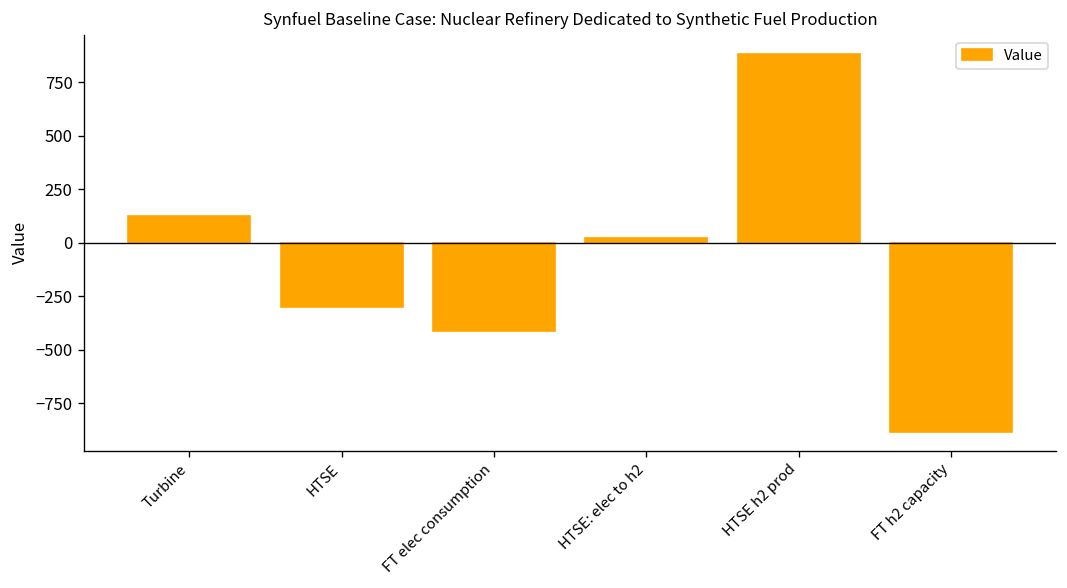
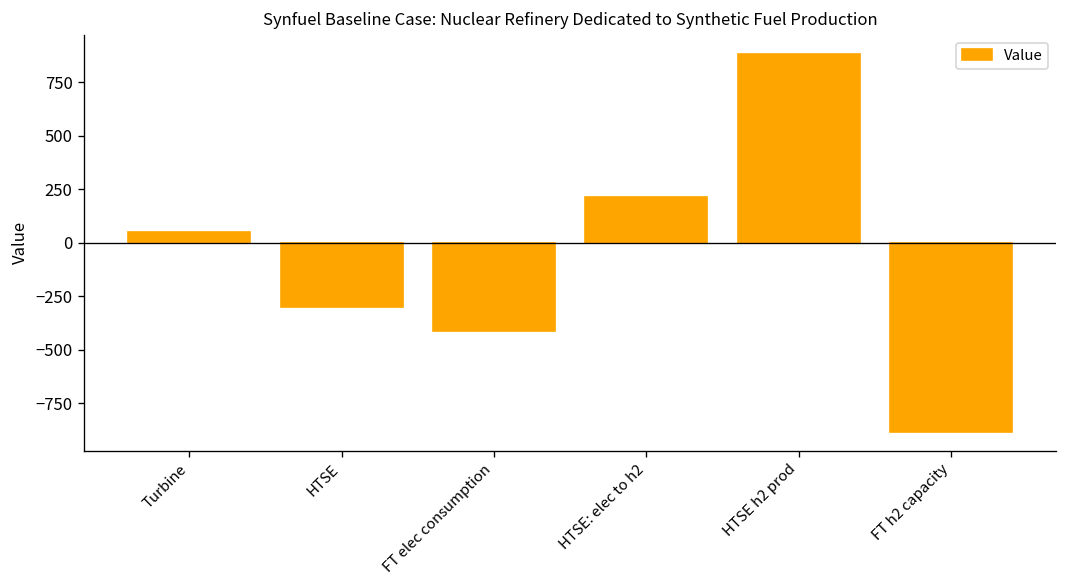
Turbine: 130 -> 50
HTSE: elec to h2: 30 -> 210
